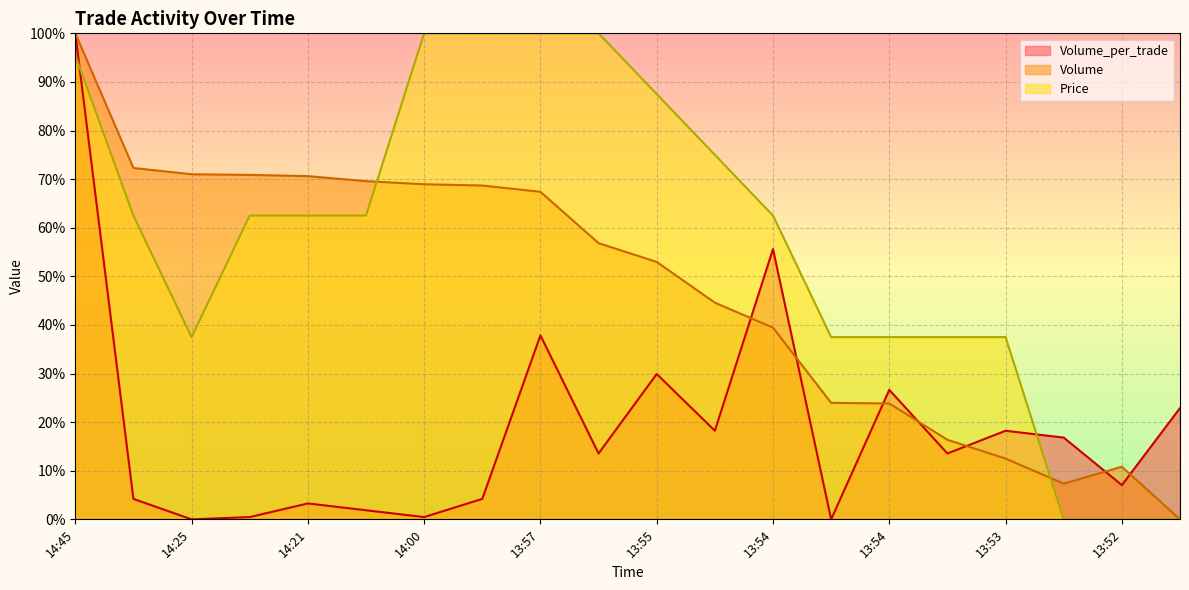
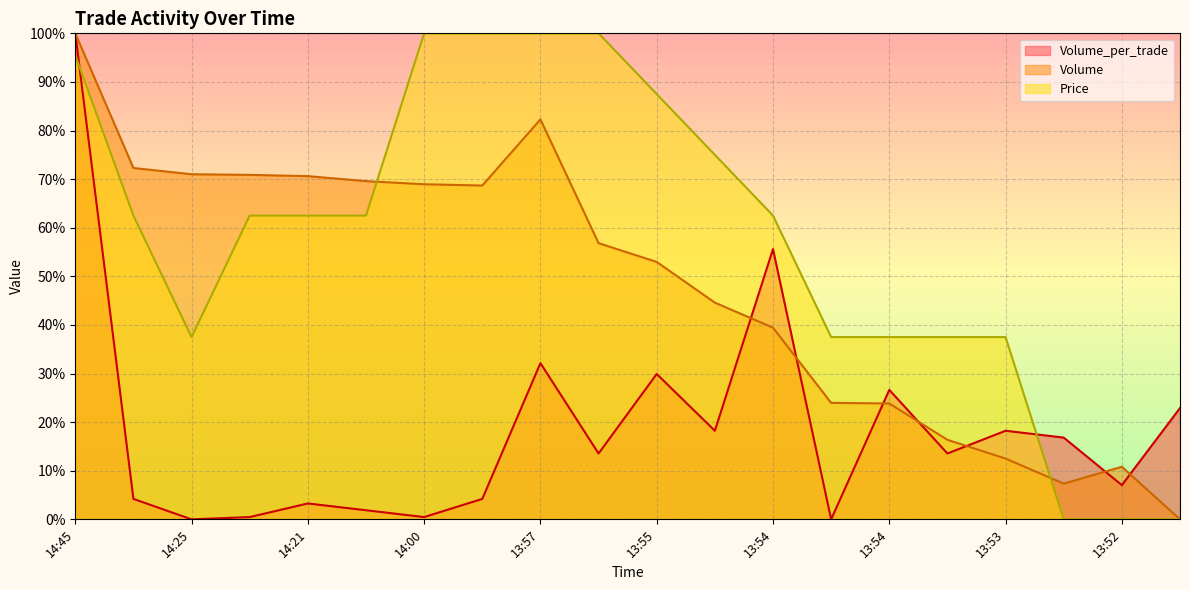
Volume_per_trade, 13:57: 38% -> 32%
Volume, 13:57: 67% -> 82%
